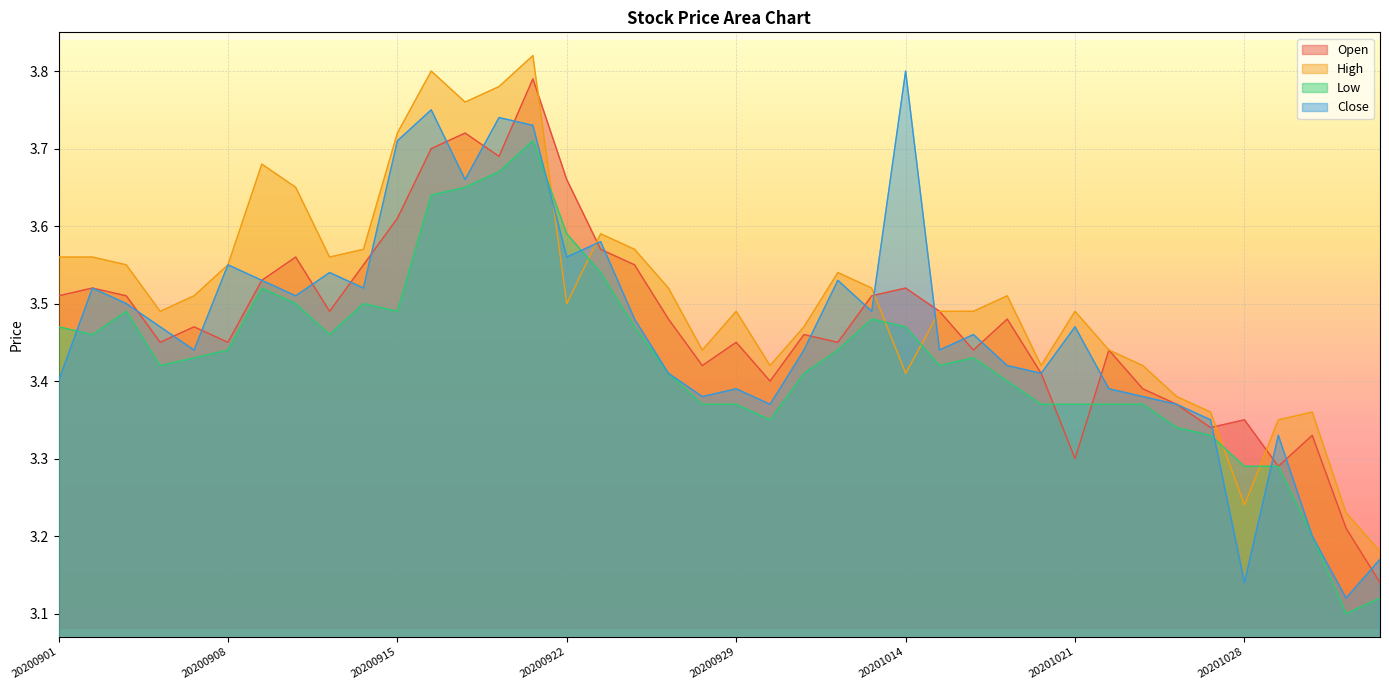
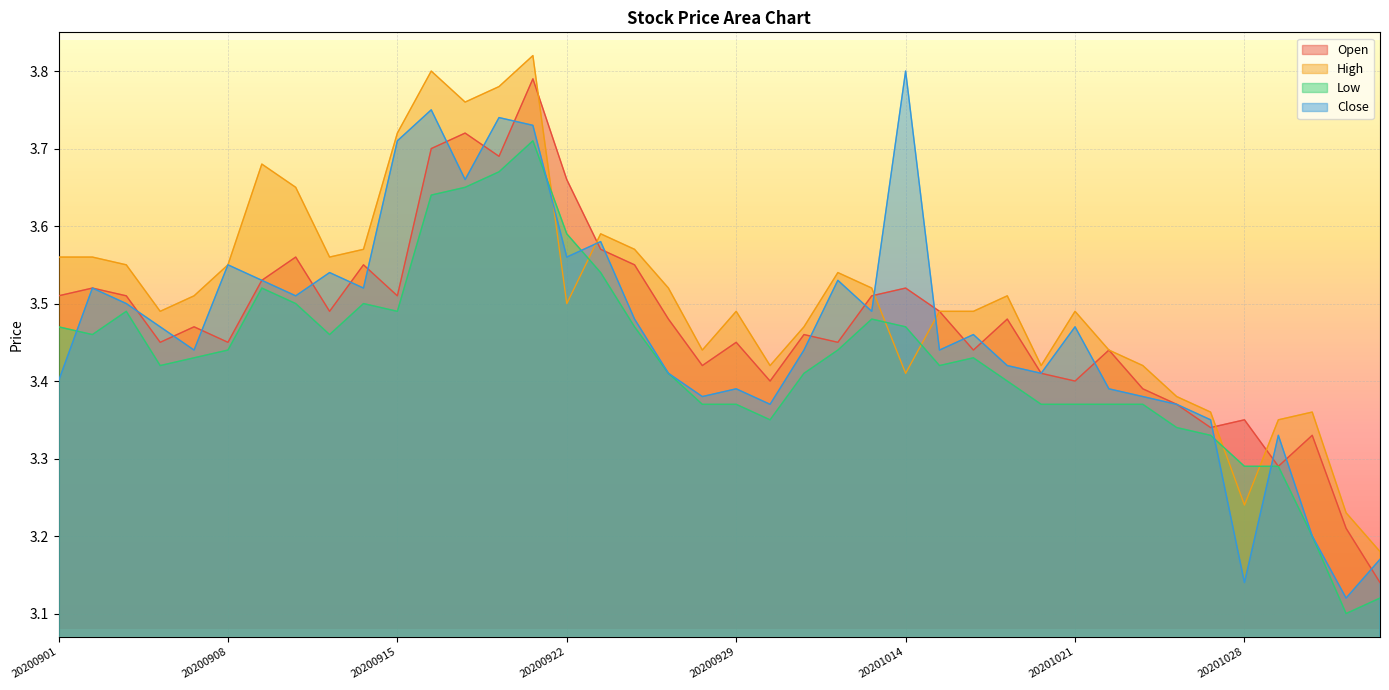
Open, 20200915: 3.61 -> 3.51
Open, 20201021: 3.3 -> 3.4
